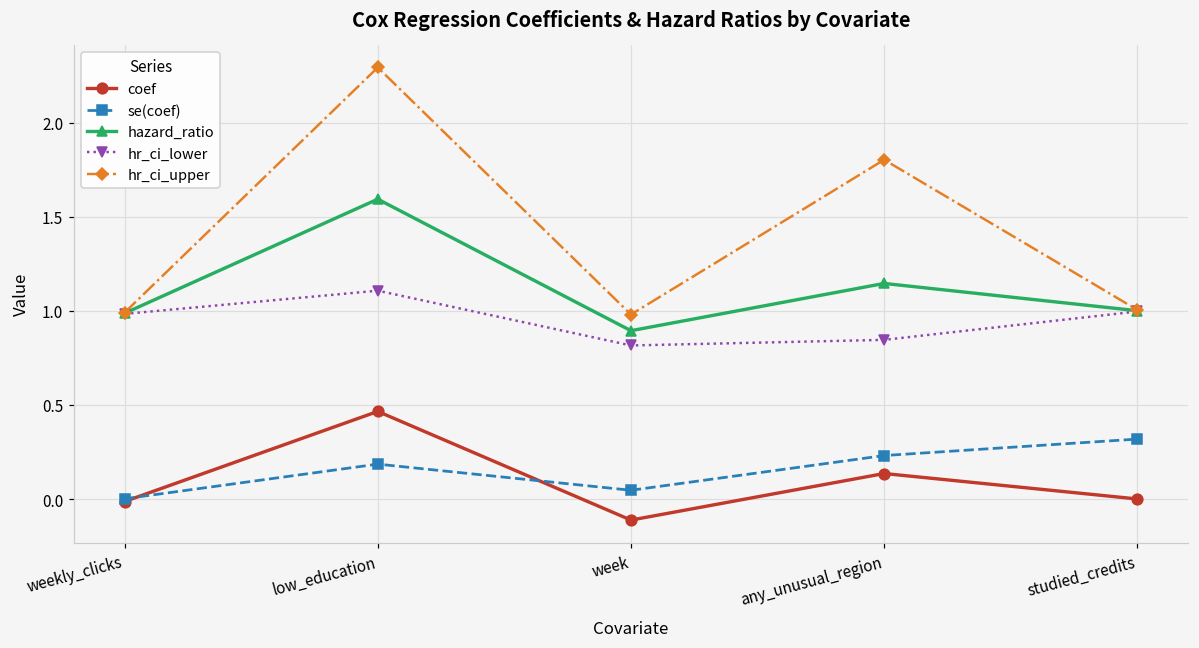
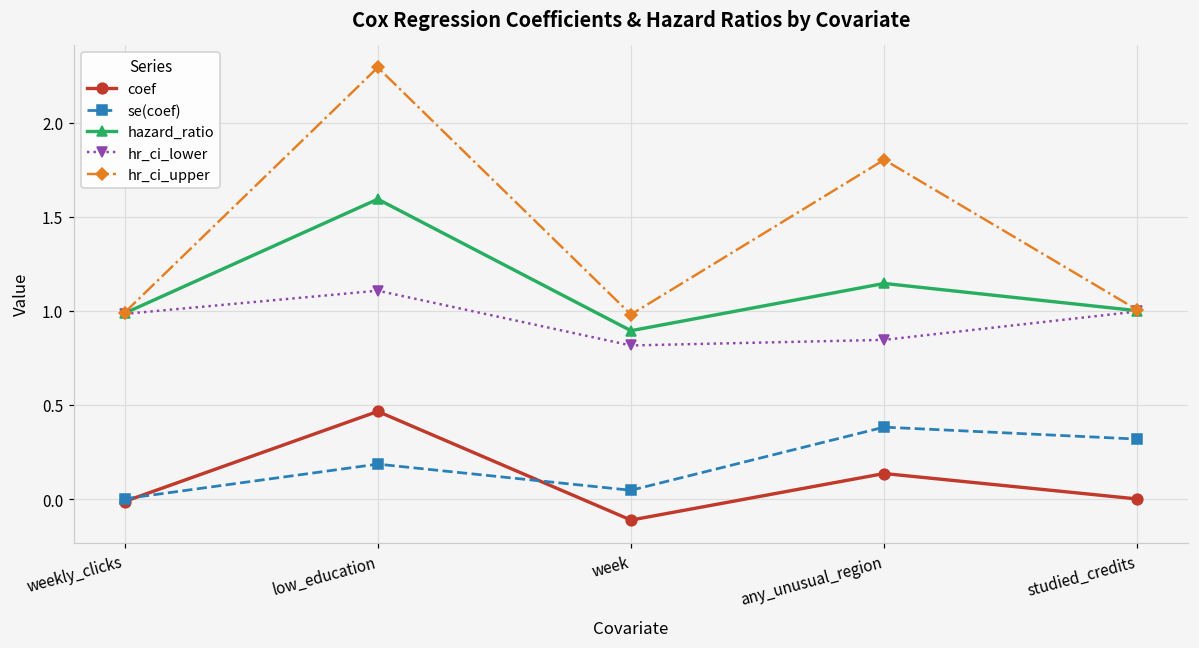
se(coef), any_unusual_region: 0.23 -> 0.38
